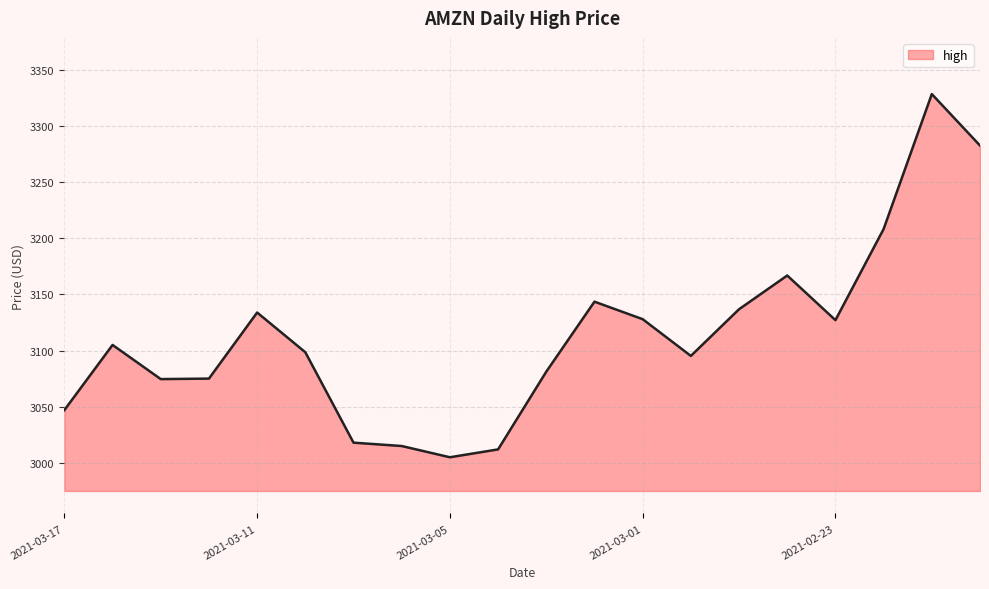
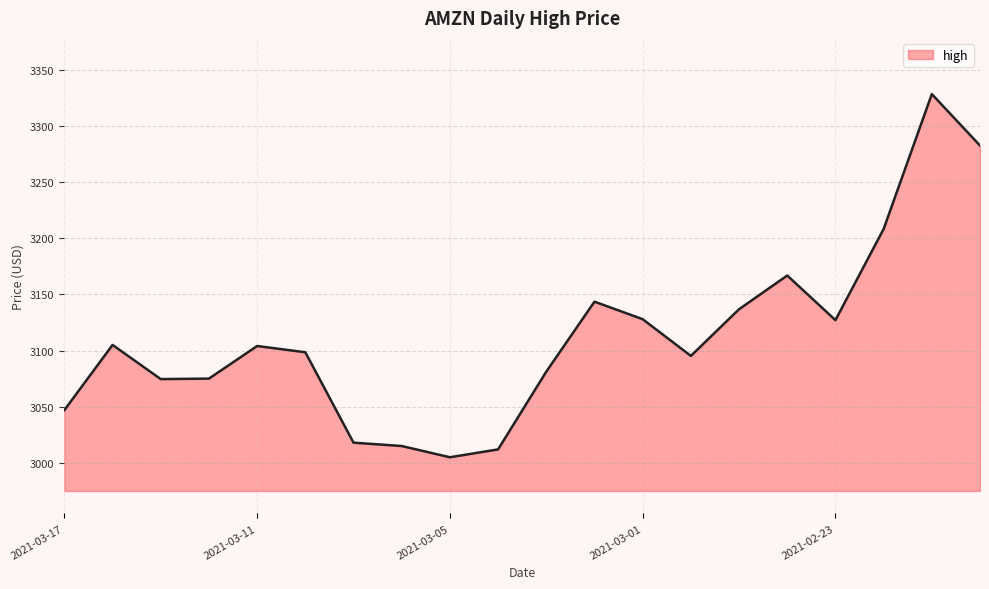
2021-03-11: 3134 -> 3104
